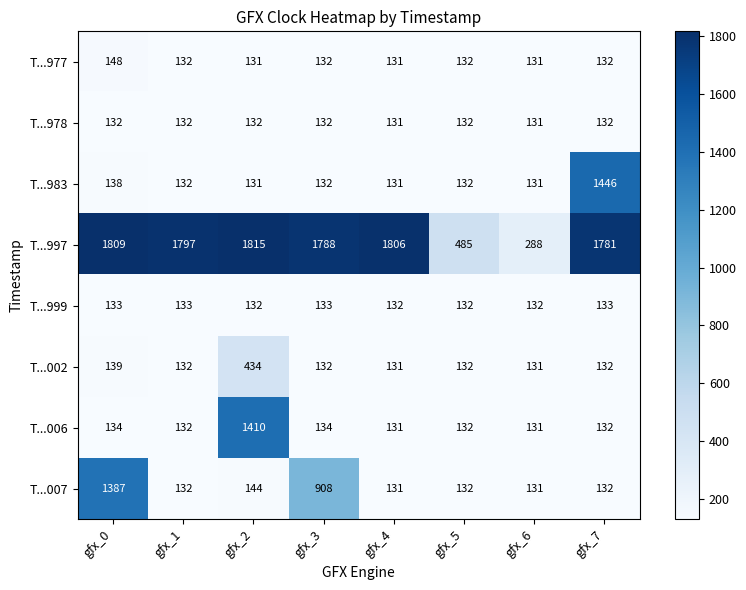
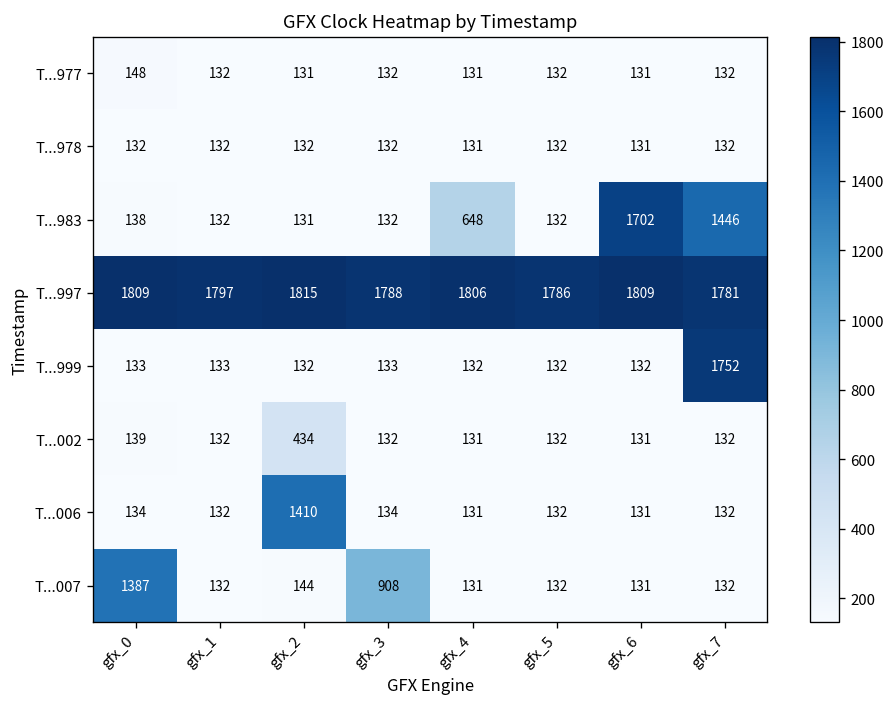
T...983, gfx_4: 131 -> 648
T...983, gfx_6: 131 -> 1702
T...997, gfx_5: 485 -> 1786
T...997, gfx_6: 288 -> 1809
T...999, gfx_7: 133 -> 1752
